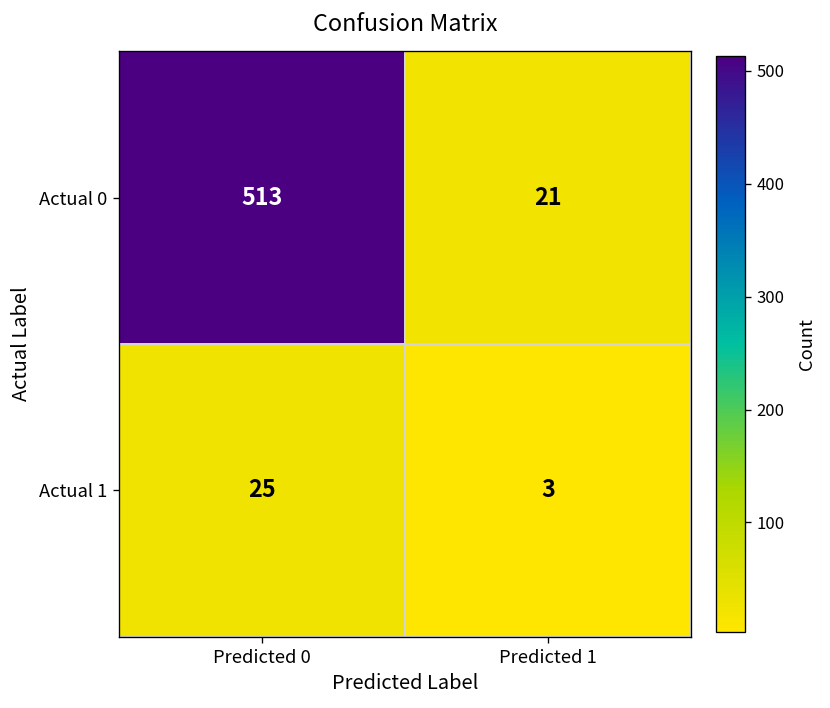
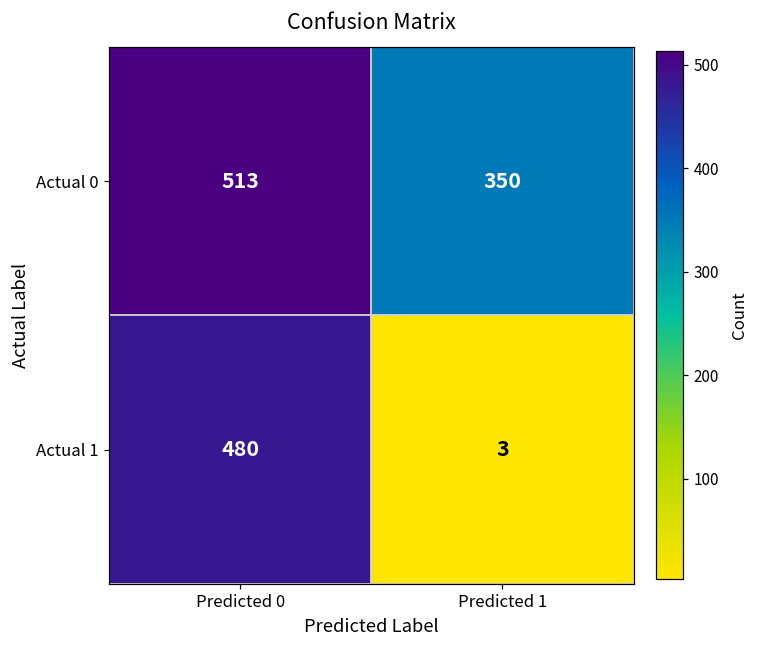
Actual 0, Predicted 1: 21 -> 350
Actual 1, Predicted 0: 25 -> 480
